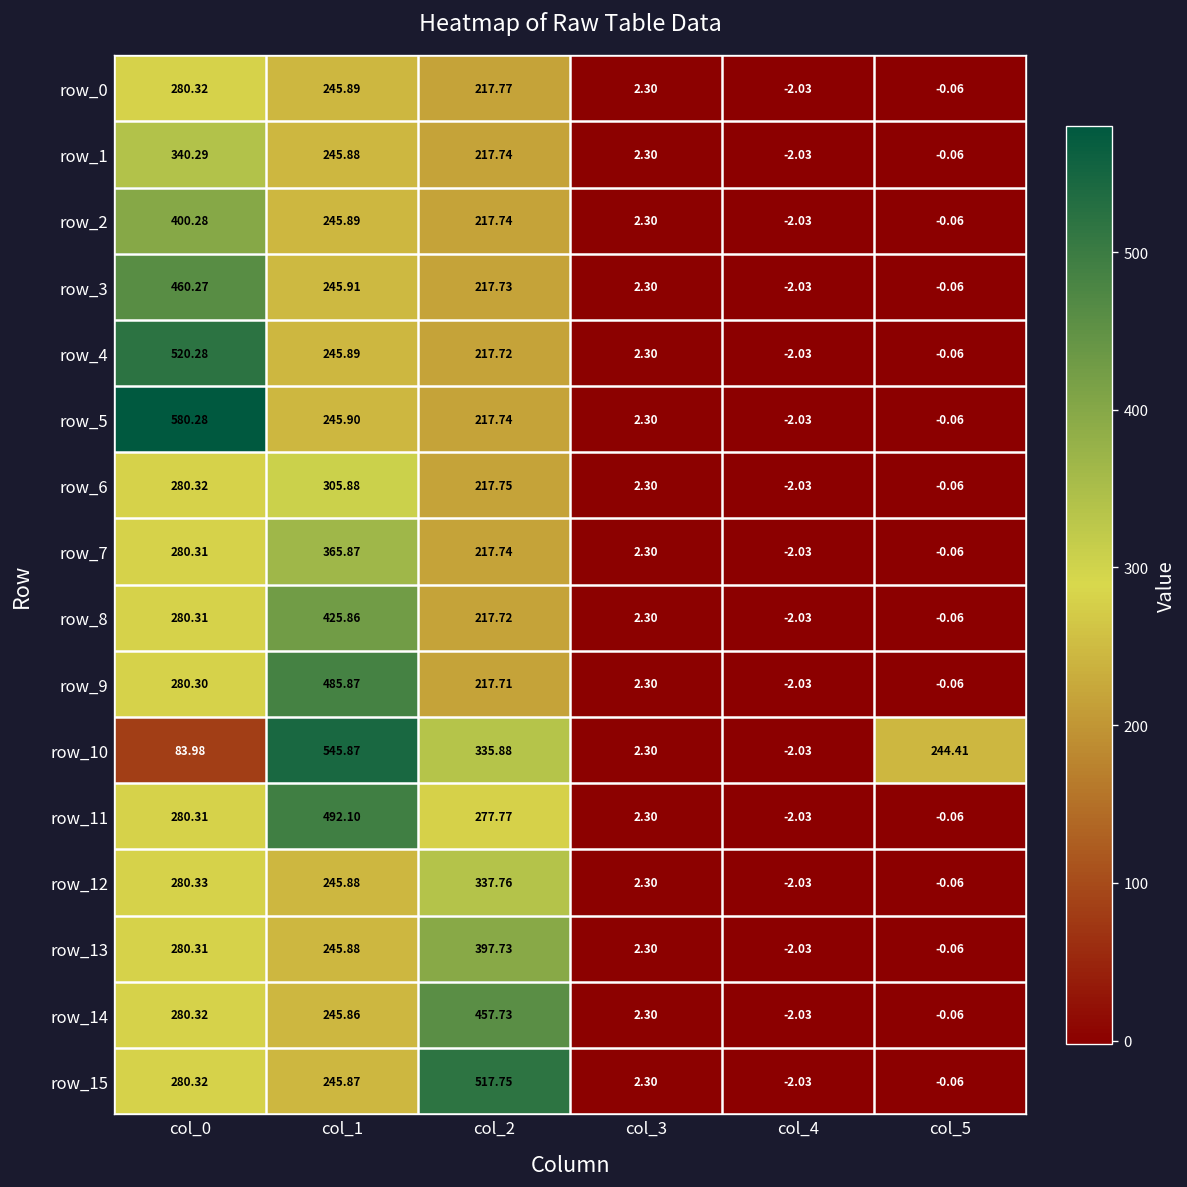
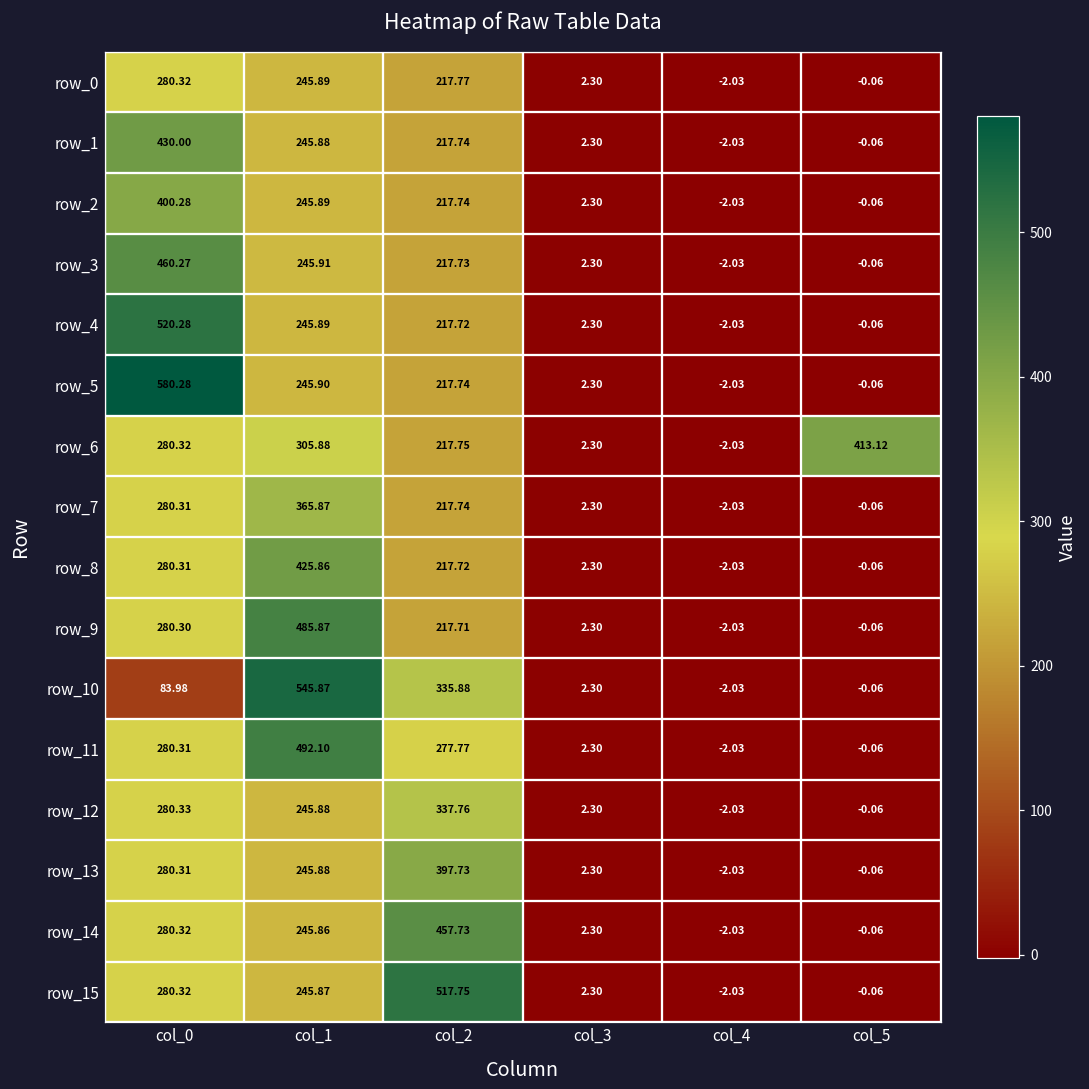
row_1, col_0: 340.29 -> 430.00
row_6, col_5: -0.06 -> 413.12
row_10, col_5: 244.41 -> -0.06
